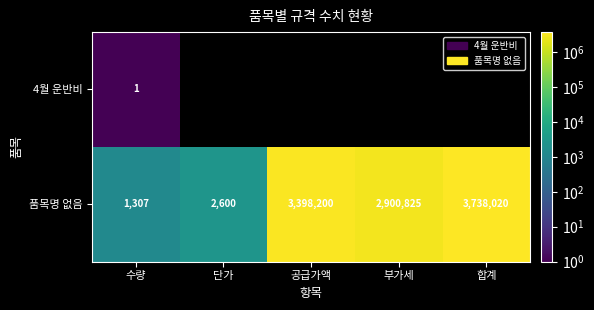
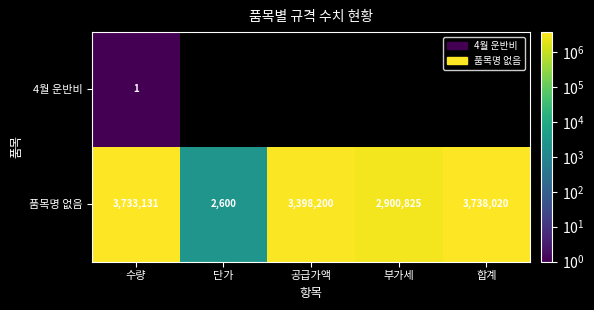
품목명 없음, 수량: 1,307 -> 3,733,131
